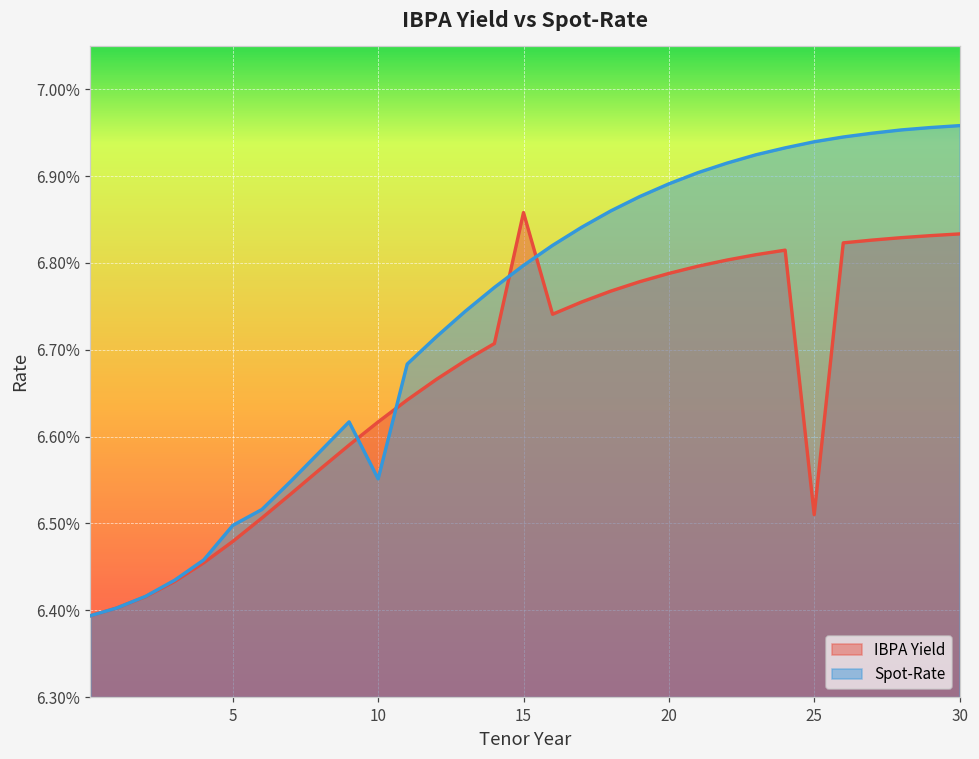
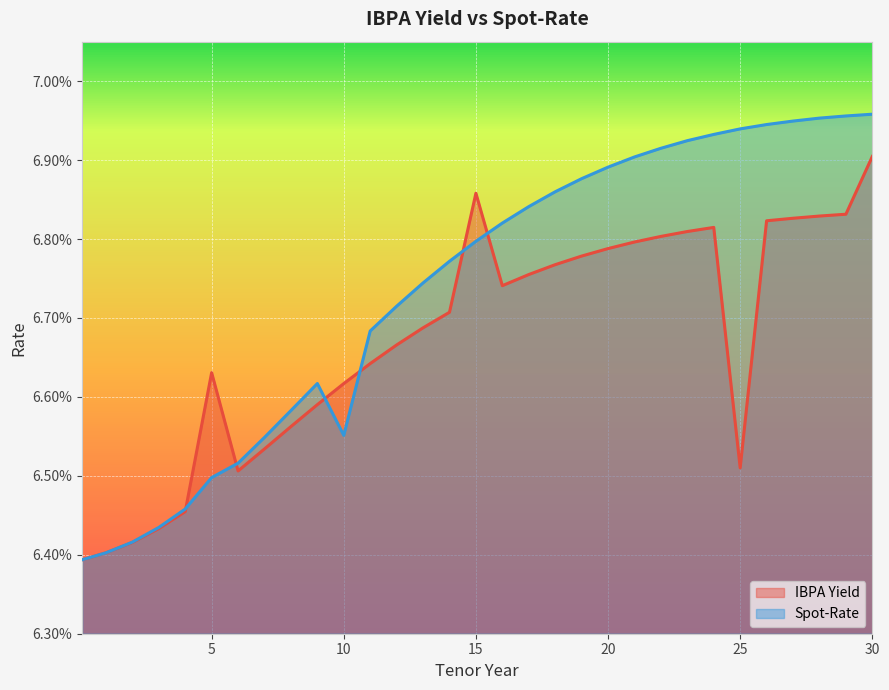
IBPA Yield, 5: 6.48% -> 6.63%
IBPA Yield, 30: 6.83% -> 6.90%
